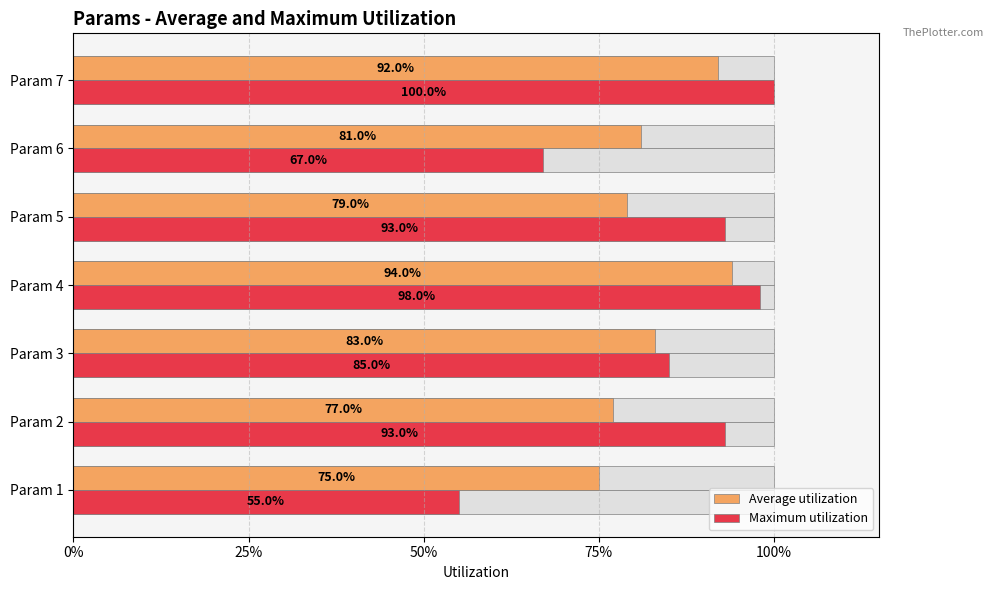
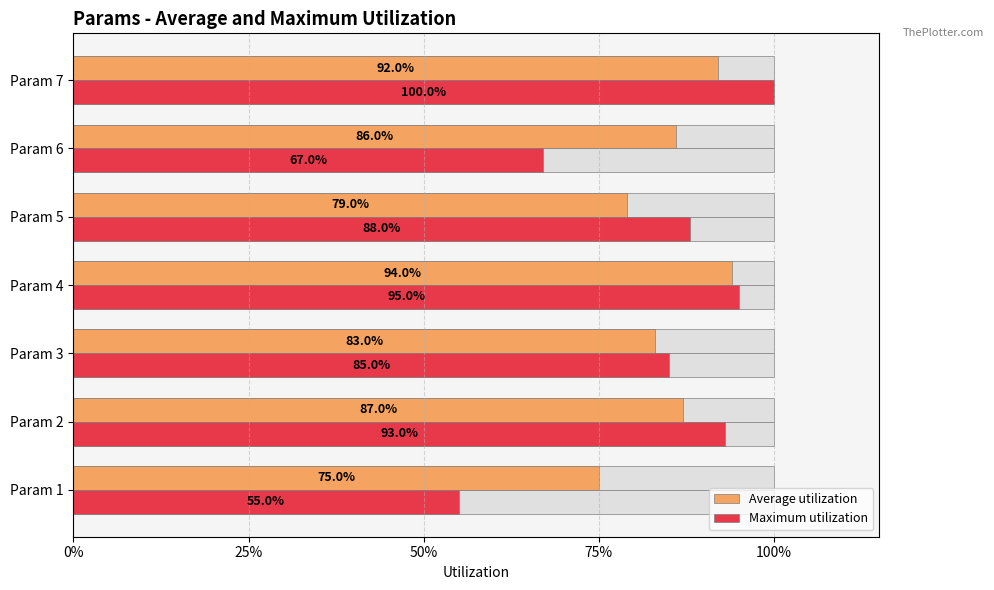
Average utilization, Param 6: 81.0% -> 86.0%
Maximum utilization, Param 5: 93.0% -> 88.0%
Maximum utilization, Param 4: 98.0% -> 95.0%
Average utilization, Param 2: 77.0% -> 87.0%
